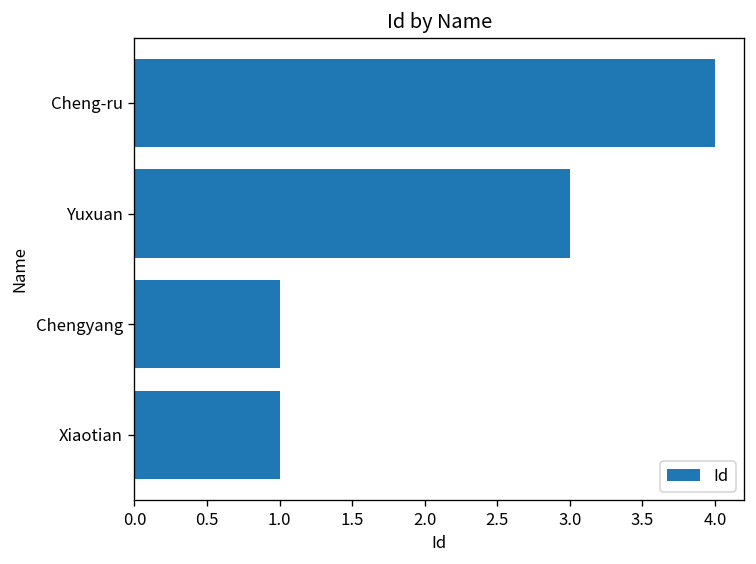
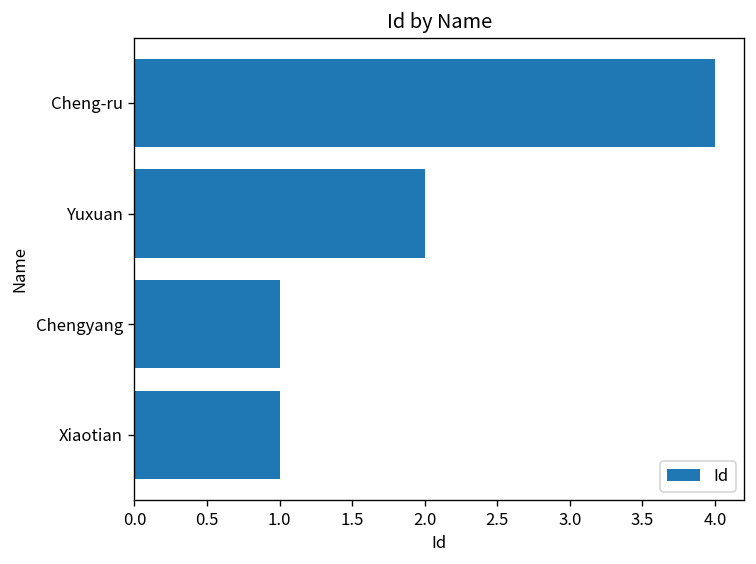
Yuxuan: 3 -> 2
